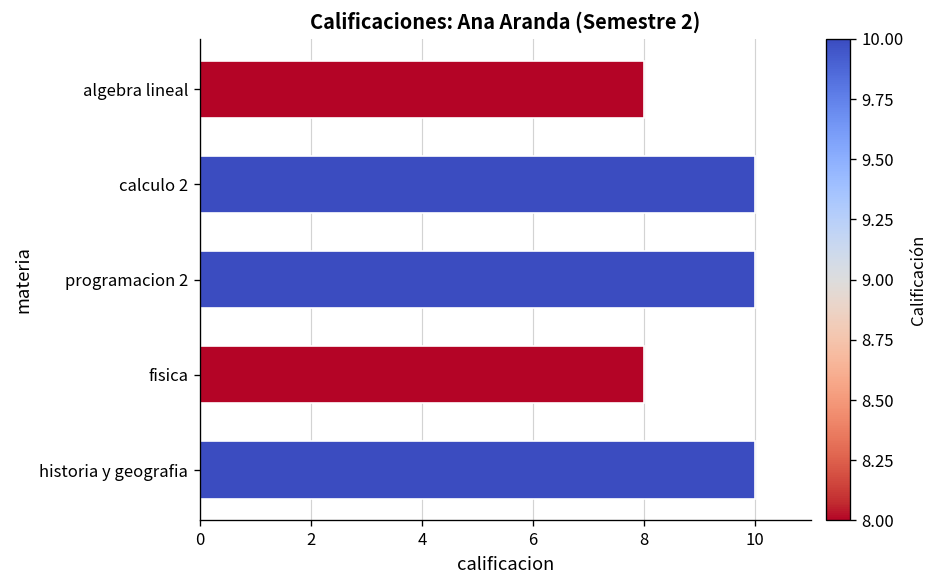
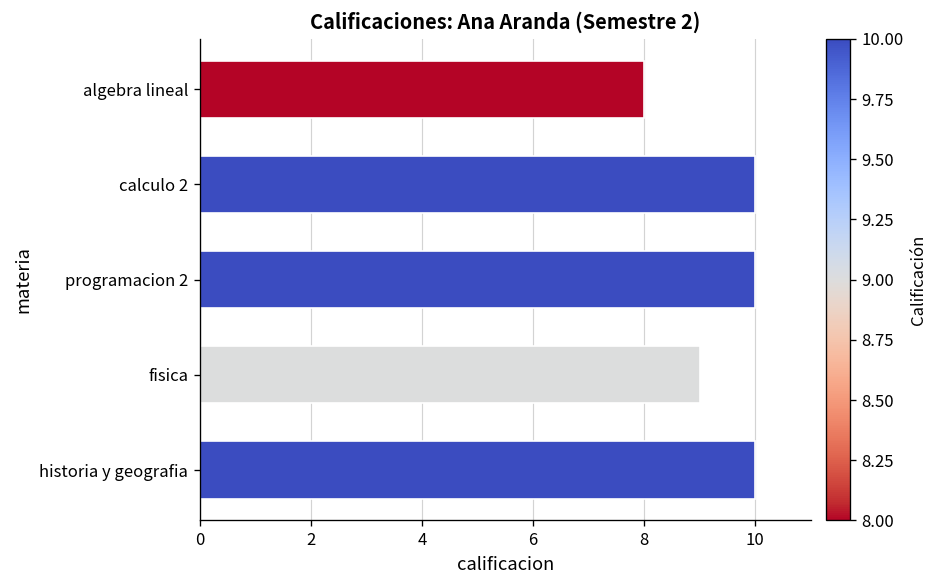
fisica: 8 -> 9
